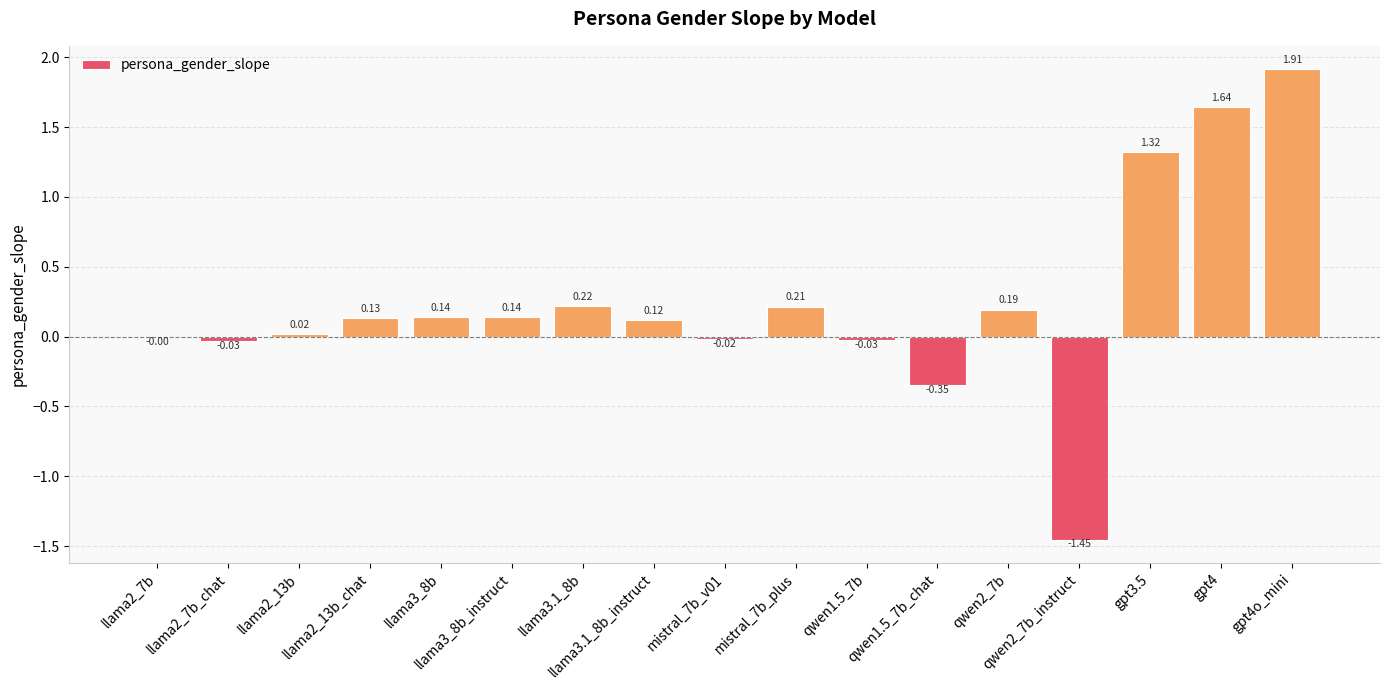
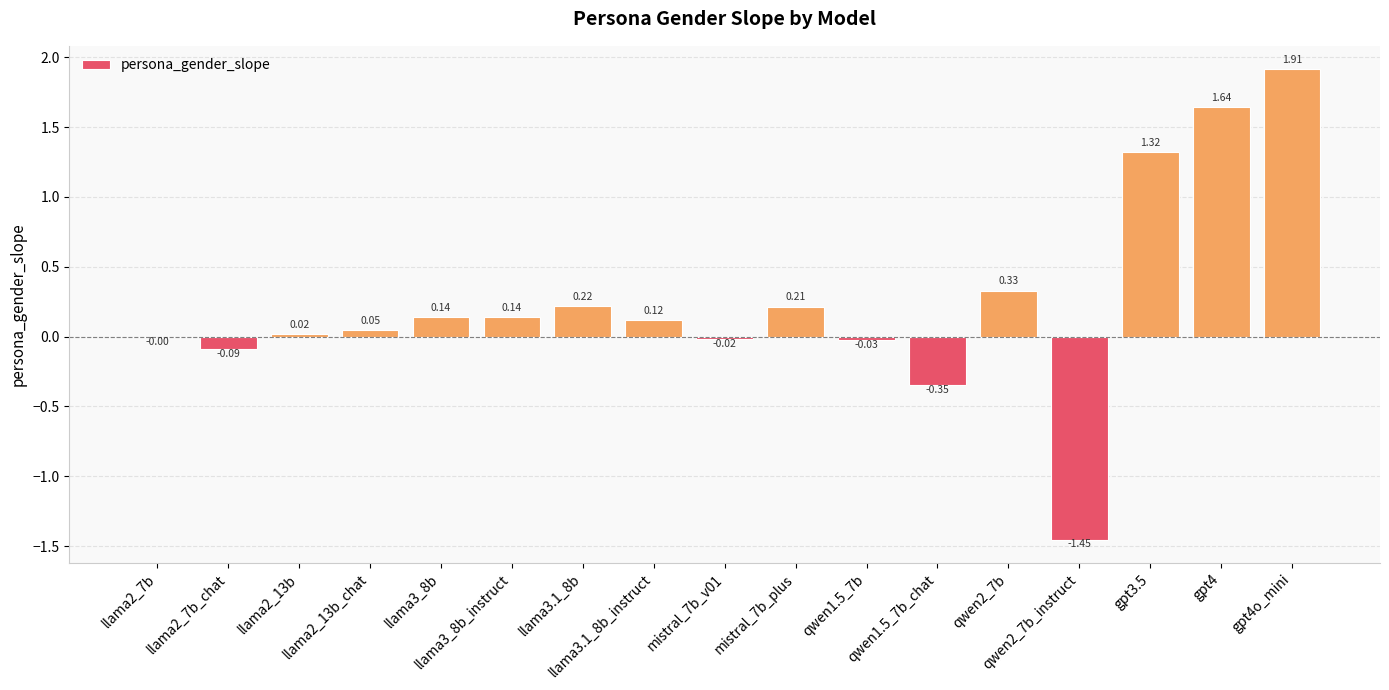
llama2_7b_chat: -0.03 -> -0.09
llama2_13b_chat: 0.13 -> 0.05
qwen2_7b: 0.19 -> 0.33
